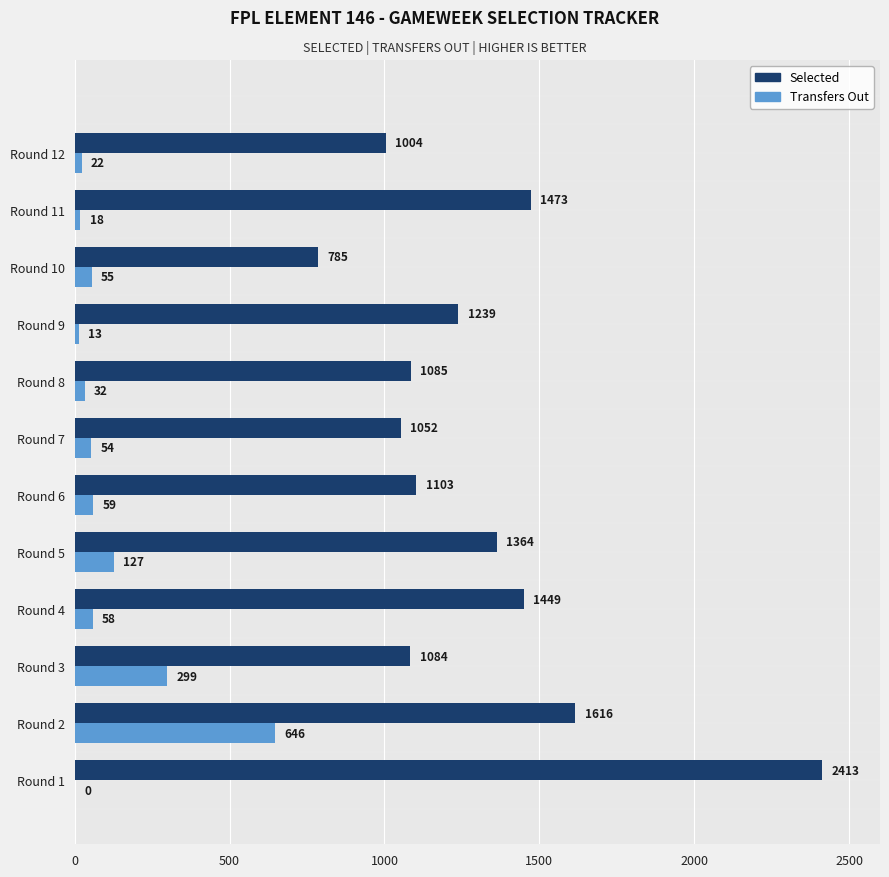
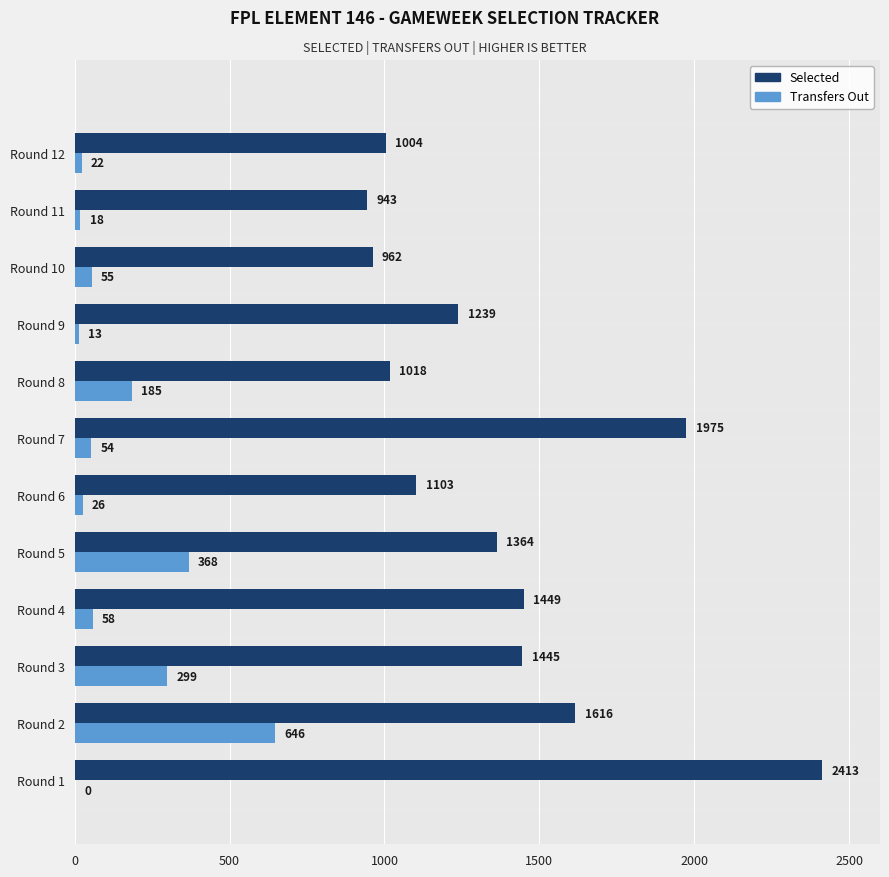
Selected, Round 11: 1473 -> 943
Selected, Round 10: 785 -> 962
Selected, Round 8: 1085 -> 1018
Transfers Out, Round 8: 32 -> 185
Selected, Round 7: 1052 -> 1975
Transfers Out, Round 6: 59 -> 26
Transfers Out, Round 5: 127 -> 368
Selected, Round 3: 1084 -> 1445
